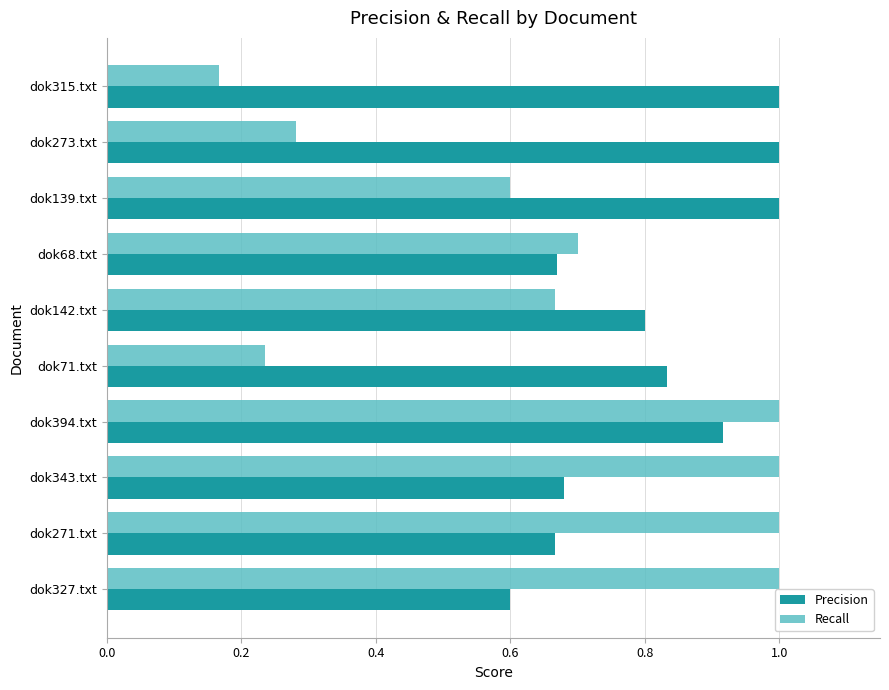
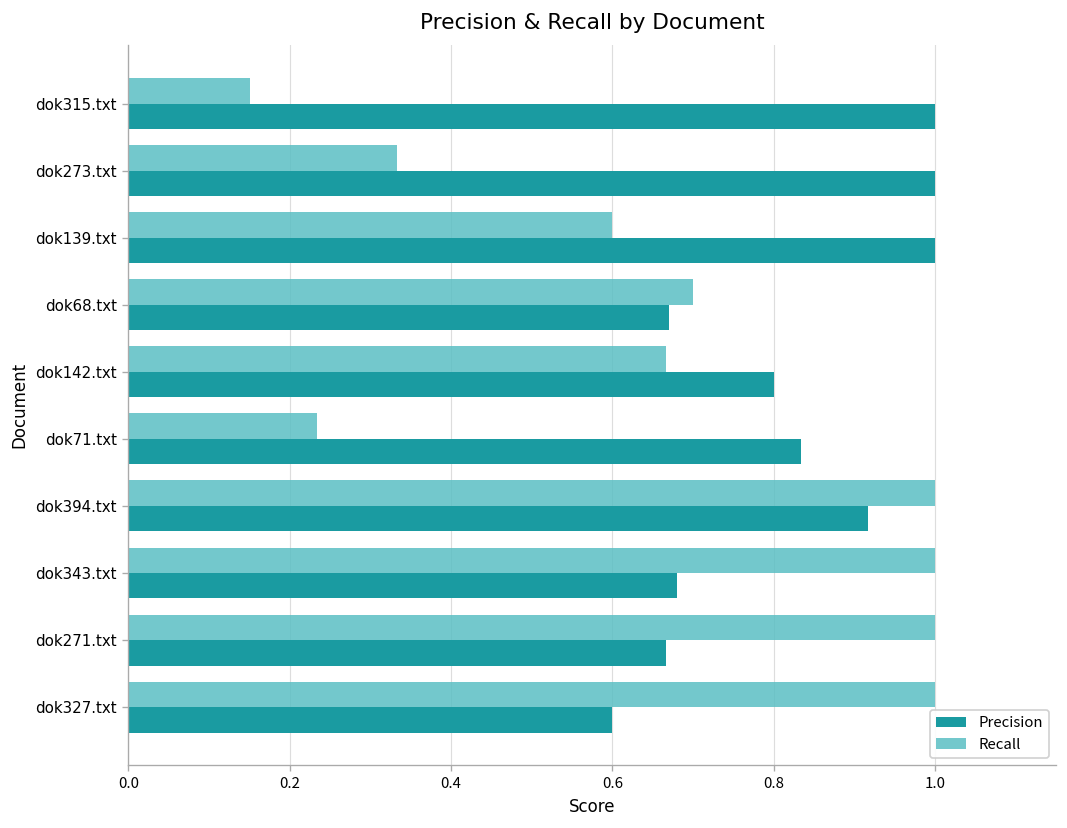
Recall, dok315.txt: 0.17 -> 0.15
Recall, dok273.txt: 0.28 -> 0.33
